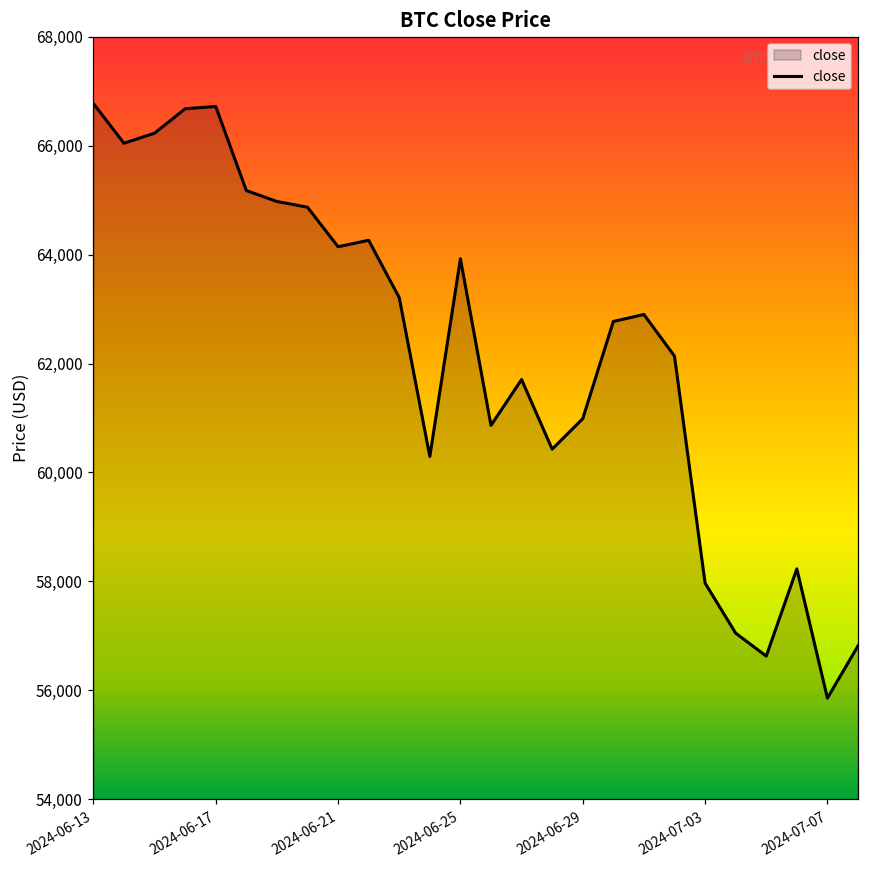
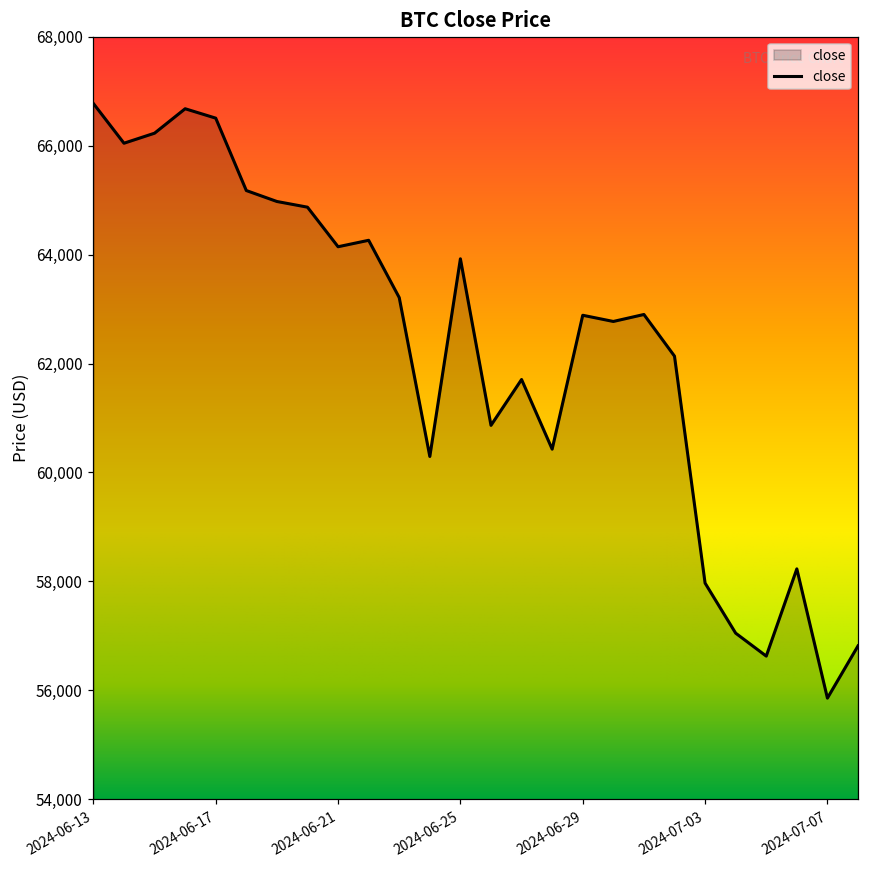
2024-06-17: 66,700 -> 66,500
2024-06-29: 61,000 -> 62,900
